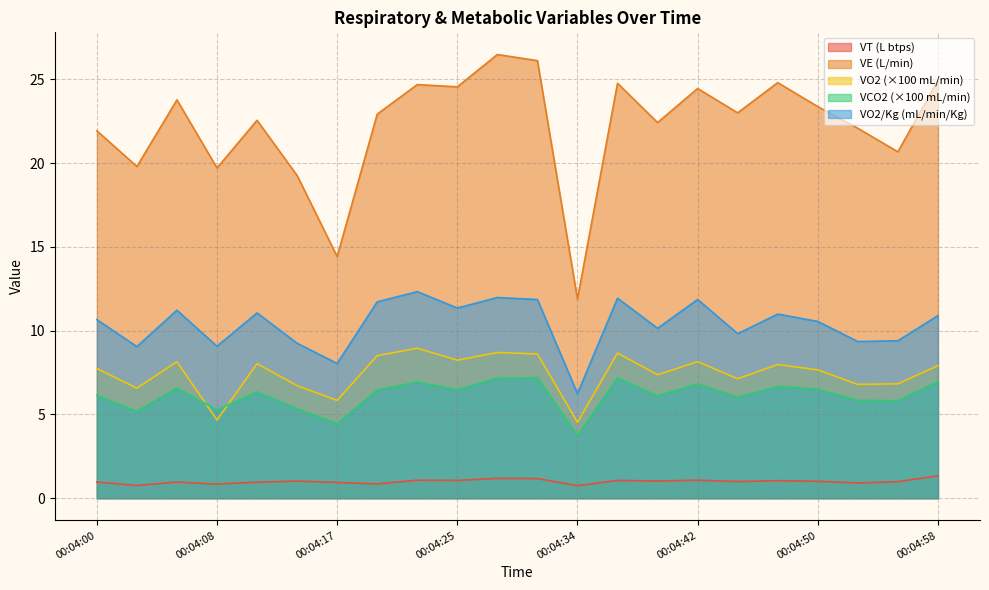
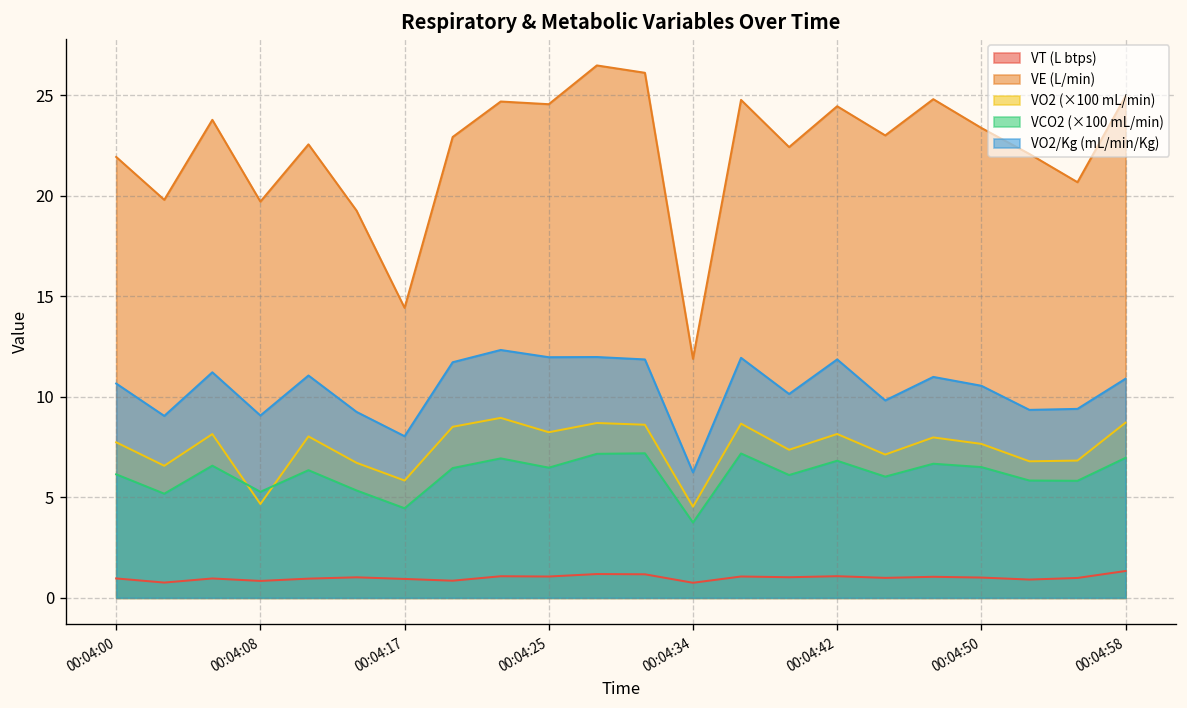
VO2/Kg (mL/min/Kg), 00:04:25: 11.4 -> 12.0
VO2 (×100 mL/min), 00:04:58: 7.9 -> 8.7
